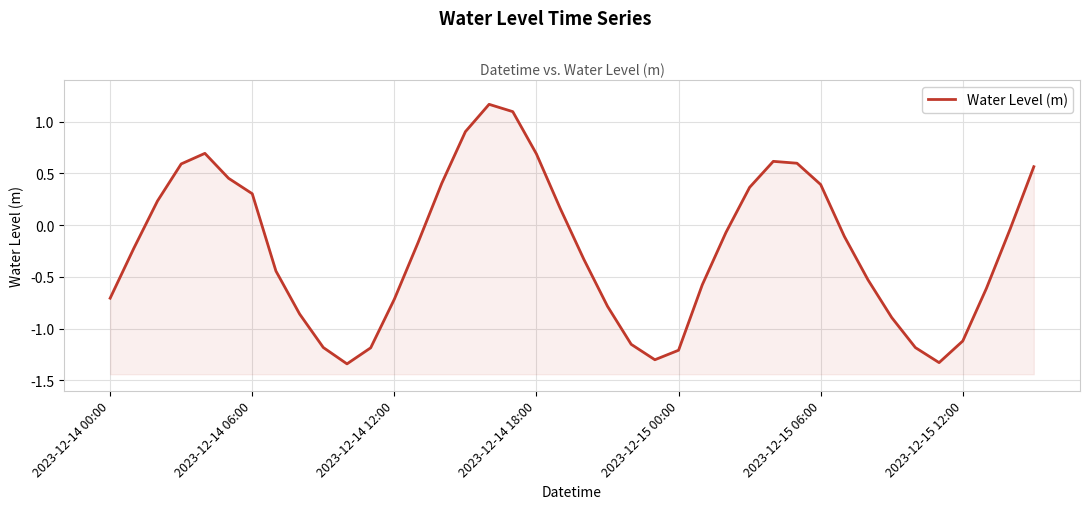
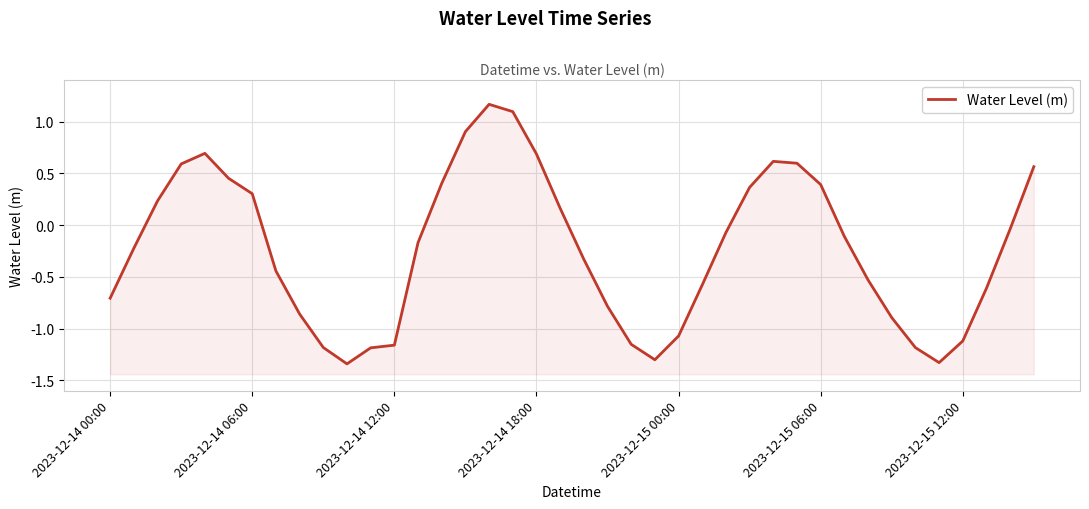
2023-12-14 12:00: -0.72 -> -1.16
2023-12-15 00:00: -1.21 -> -1.07
